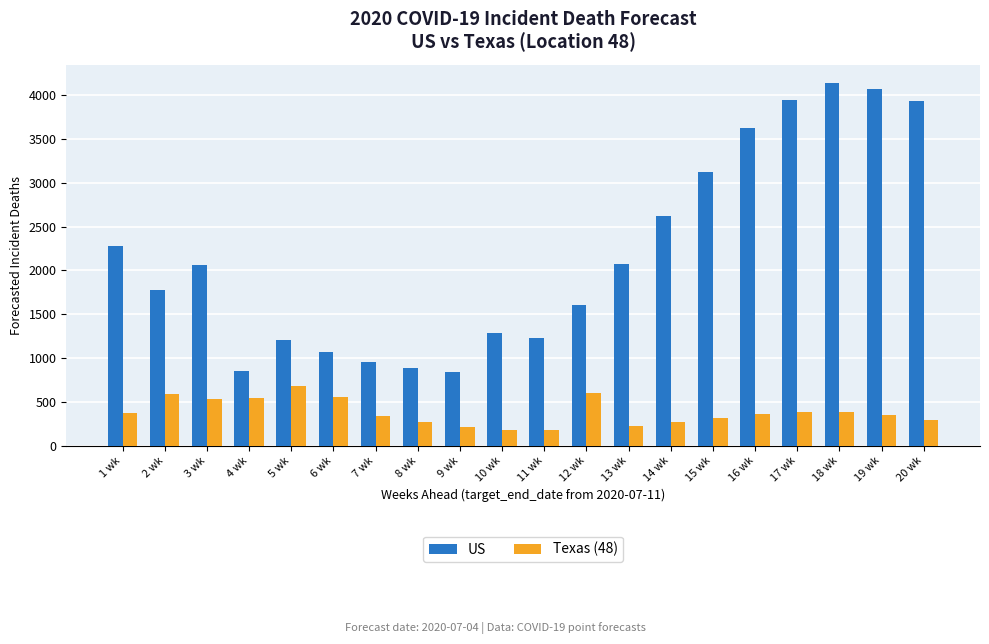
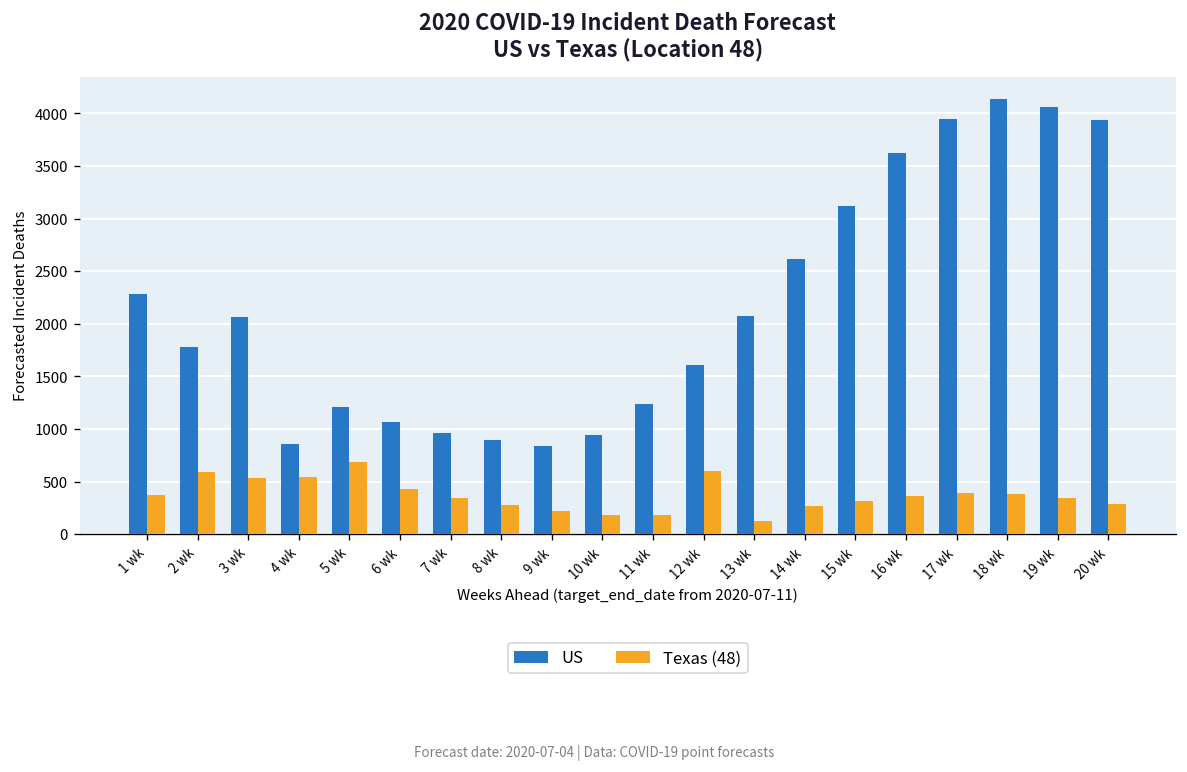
Texas (48), 6 wk: 600 -> 400
US, 10 wk: 1300 -> 900
Texas (48), 13 wk: 200 -> 100
